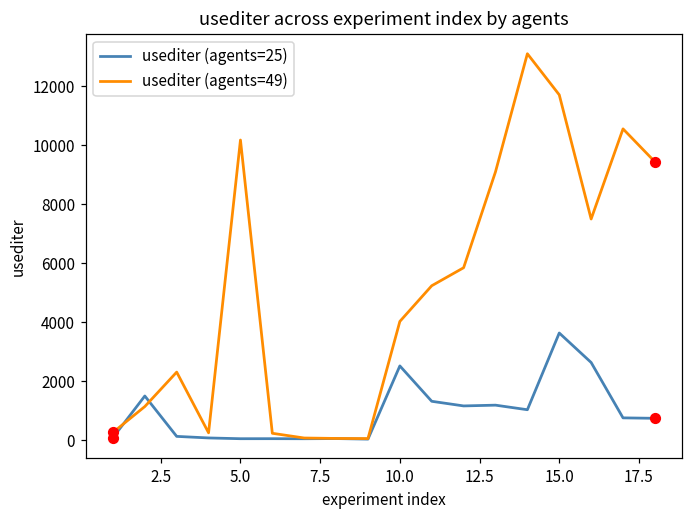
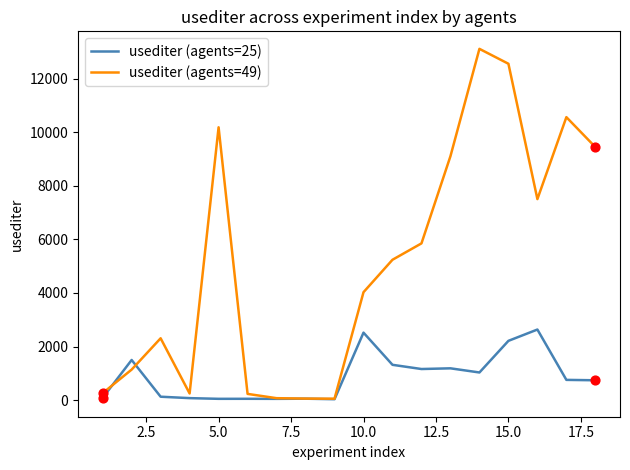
usediter (agents=25), 15.0: 3600 -> 2200
usediter (agents=49), 15.0: 11700 -> 12600
